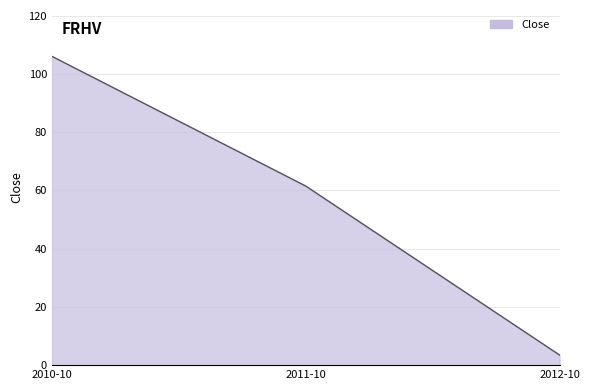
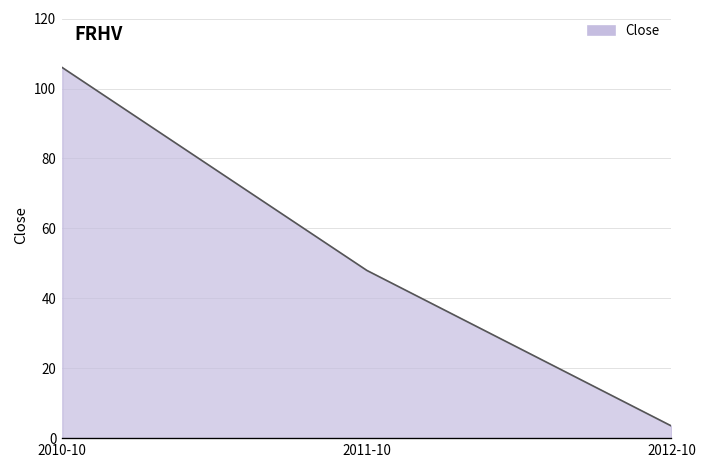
2011-10: 61 -> 48
